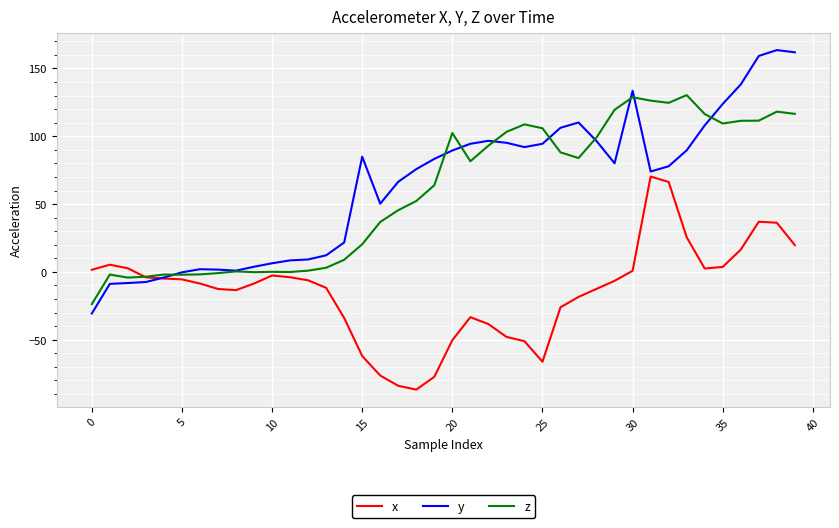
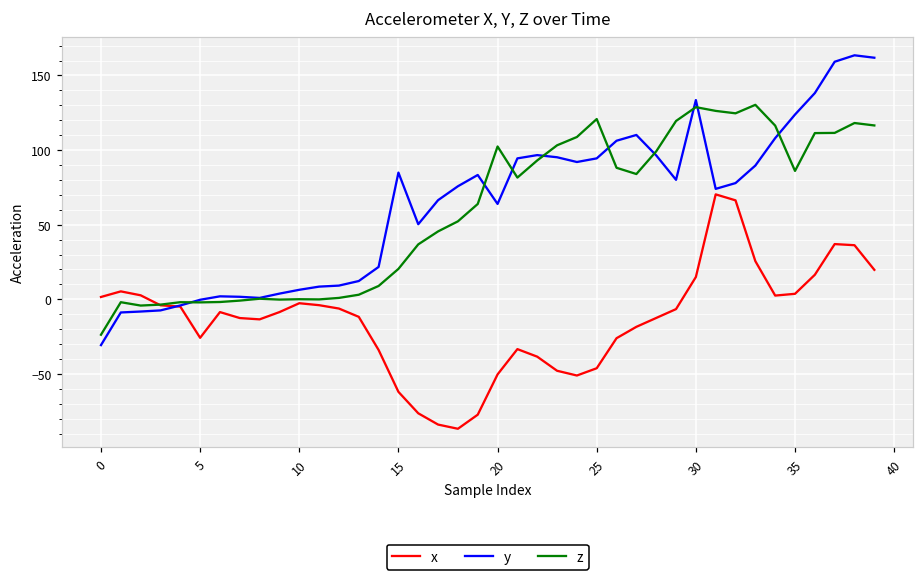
x, 5: -6 -> -26
y, 20: 90 -> 64
x, 25: -66 -> -46
z, 25: 106 -> 121
x, 30: 1 -> 15
z, 35: 109 -> 86
